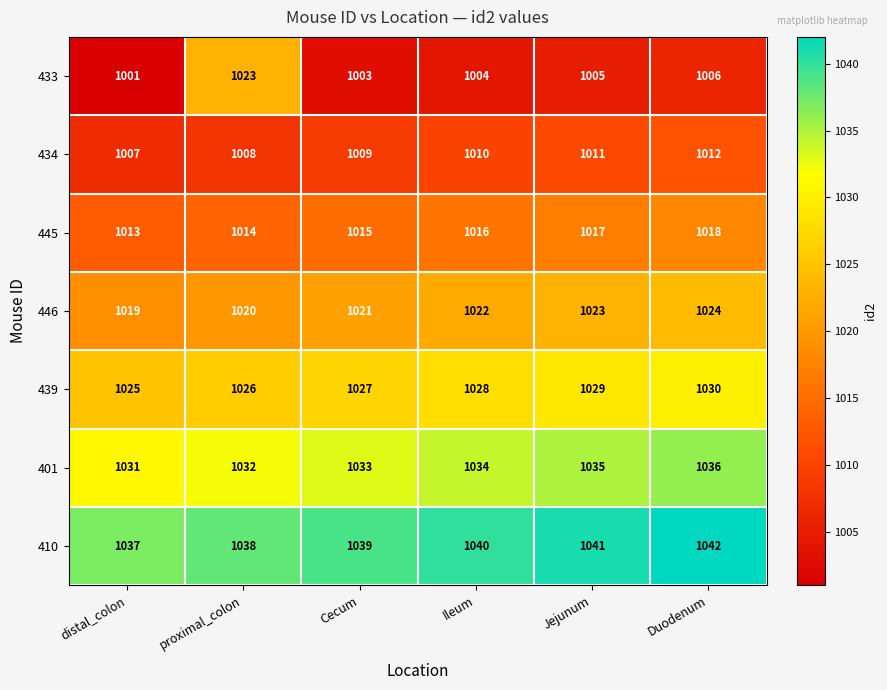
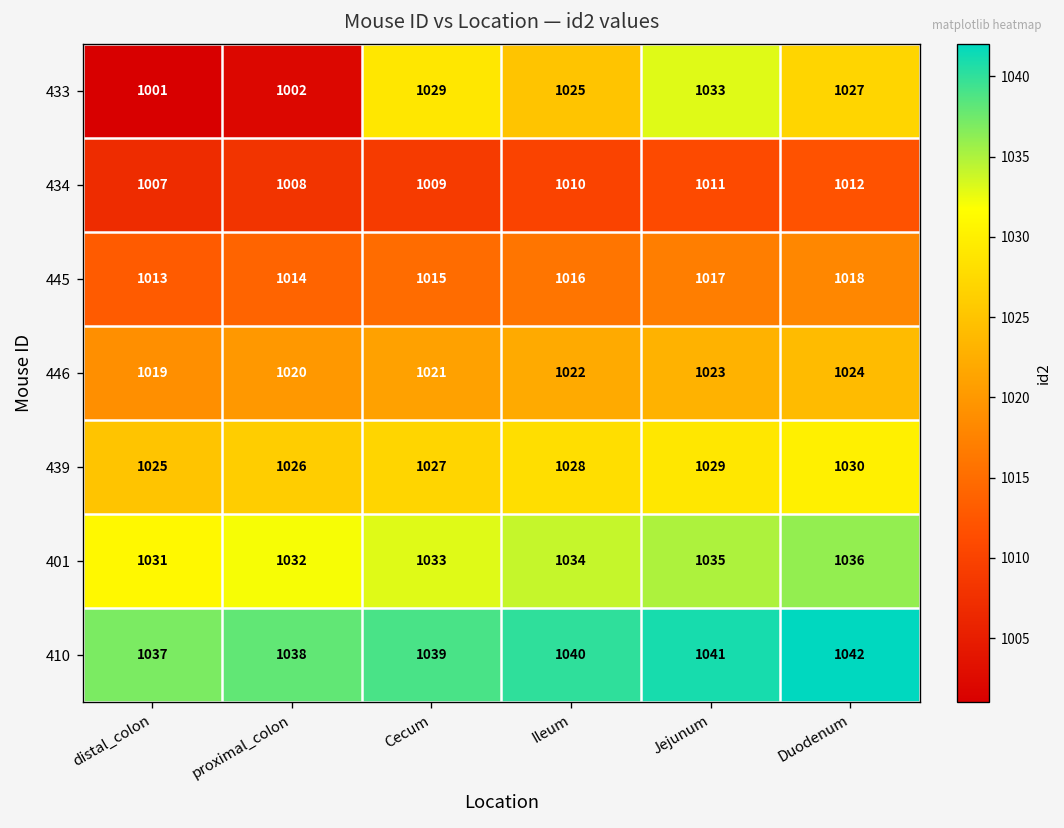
433, proximal_colon: 1023 -> 1002
433, Cecum: 1003 -> 1029
433, Ileum: 1004 -> 1025
433, Jejunum: 1005 -> 1033
433, Duodenum: 1006 -> 1027
